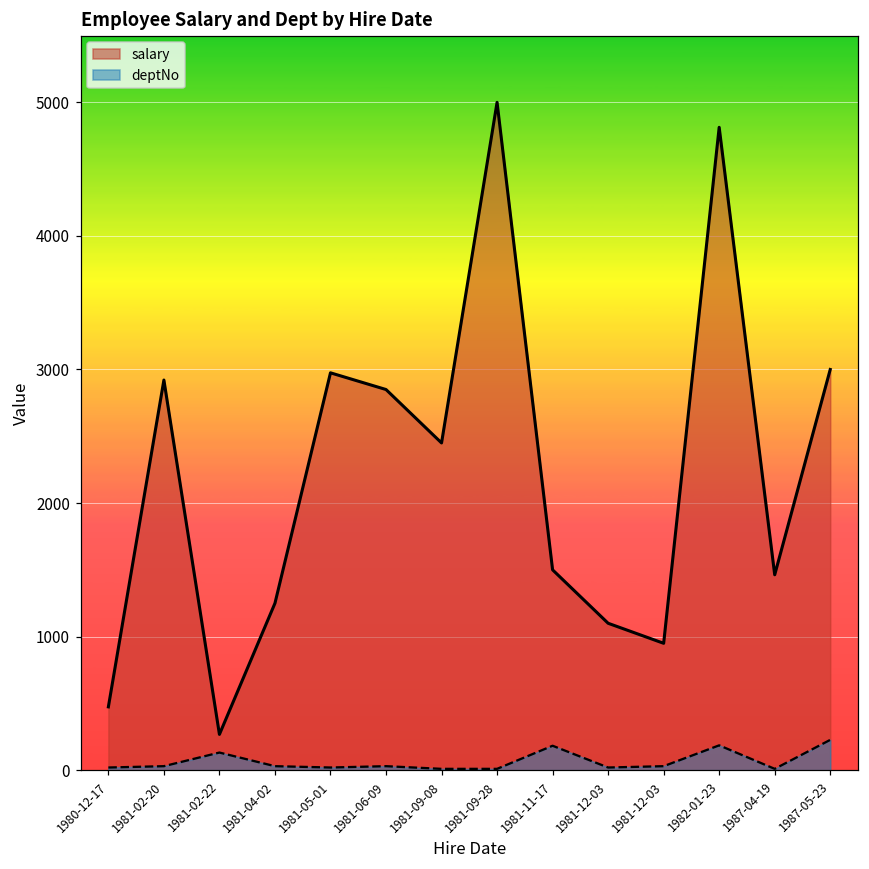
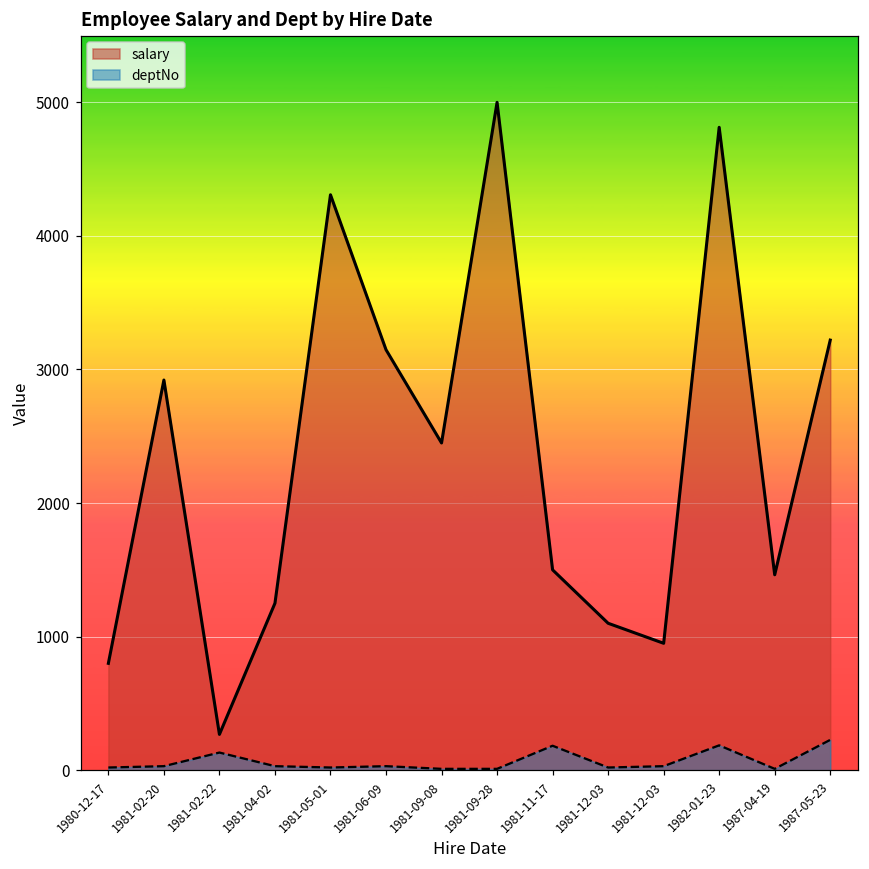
salary, 1980-12-17: 470 -> 800
salary, 1981-05-01: 2980 -> 4310
salary, 1981-06-09: 2850 -> 3150
salary, 1987-05-23: 3000 -> 3220
